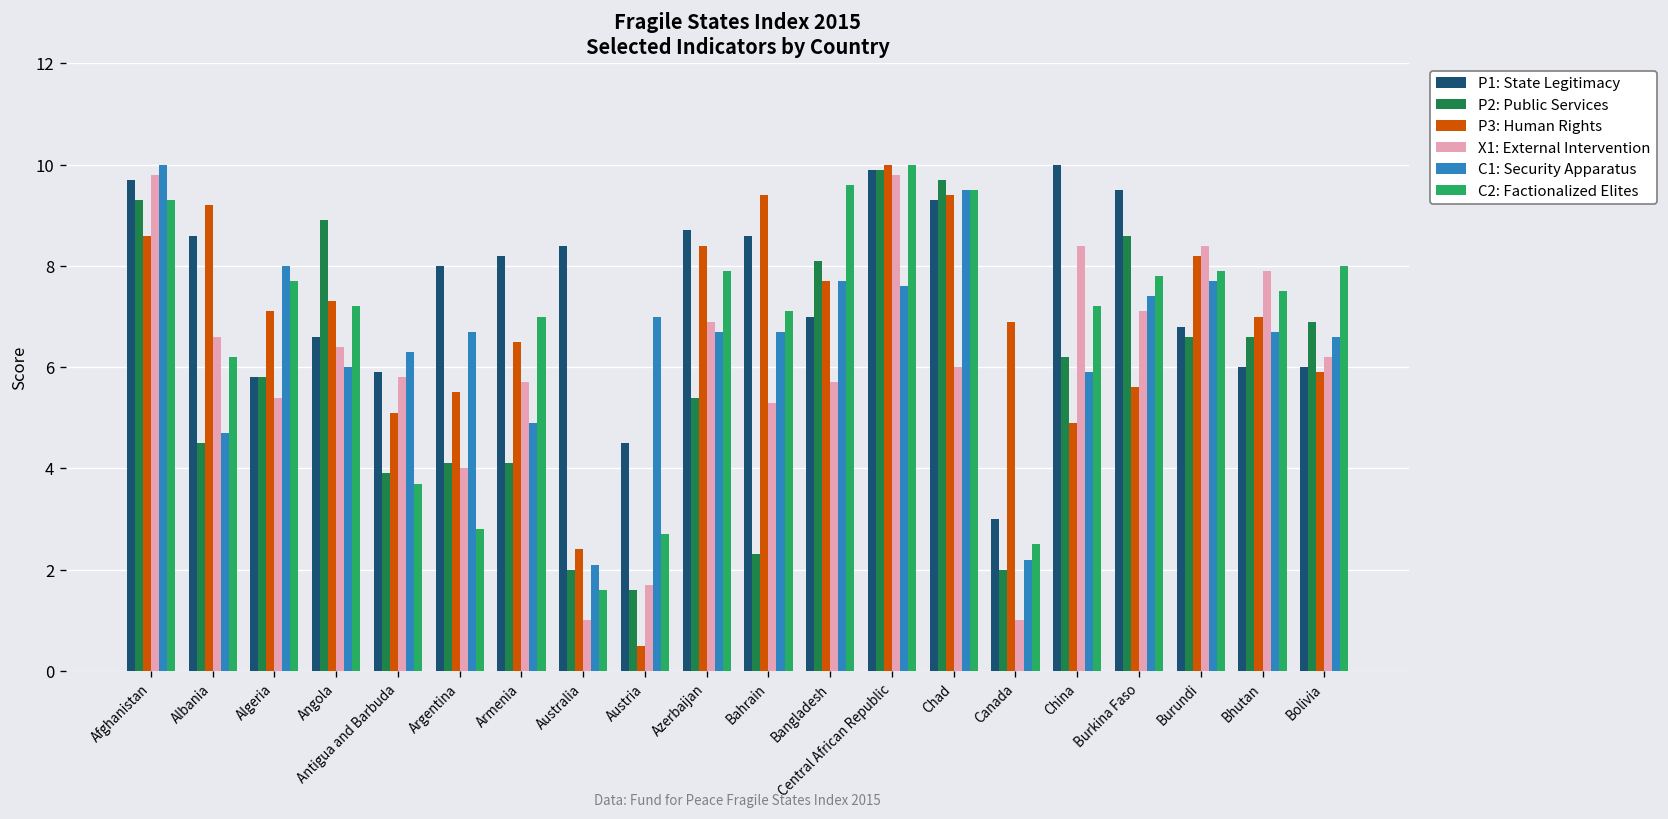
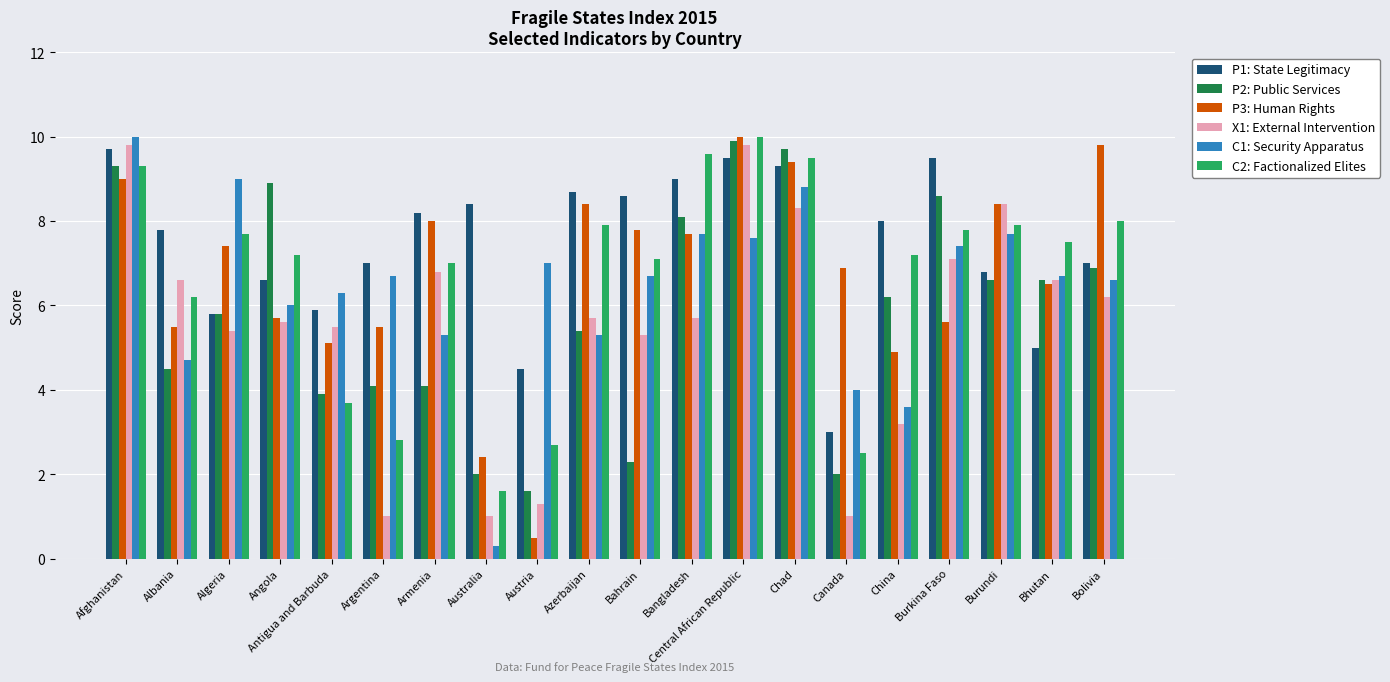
P3: Human Rights, Afghanistan: 8.6 -> 9.0
P1: State Legitimacy, Albania: 8.6 -> 7.8
P3: Human Rights, Albania: 9.2 -> 5.5
P3: Human Rights, Algeria: 7.1 -> 7.4
C1: Security Apparatus, Algeria: 8 -> 9
P3: Human Rights, Angola: 7.3 -> 5.7
X1: External Intervention, Angola: 6.4 -> 5.6
X1: External Intervention, Antigua and Barbuda: 5.8 -> 5.5
P1: State Legitimacy, Argentina: 8 -> 7
X1: External Intervention, Argentina: 4 -> 1
P3: Human Rights, Armenia: 6.5 -> 8.0
X1: External Intervention, Armenia: 5.7 -> 6.8
C1: Security Apparatus, Armenia: 4.9 -> 5.3
C1: Security Apparatus, Australia: 2.1 -> 0.3
X1: External Intervention, Austria: 1.7 -> 1.3
X1: External Intervention, Azerbaijan: 6.9 -> 5.7
C1: Security Apparatus, Azerbaijan: 6.7 -> 5.3
P3: Human Rights, Bahrain: 9.4 -> 7.8
P1: State Legitimacy, Bangladesh: 7 -> 9
P1: State Legitimacy, Central African Republic: 9.9 -> 9.5
X1: External Intervention, Chad: 6.0 -> 8.3
C1: Security Apparatus, Chad: 9.5 -> 8.8
C1: Security Apparatus, Canada: 2.2 -> 4.0
P1: State Legitimacy, China: 10 -> 8
X1: External Intervention, China: 8.4 -> 3.2
C1: Security Apparatus, China: 5.9 -> 3.6
P3: Human Rights, Burundi: 8.2 -> 8.4
P1: State Legitimacy, Bhutan: 6 -> 5
P3: Human Rights, Bhutan: 7.0 -> 6.5
X1: External Intervention, Bhutan: 7.9 -> 6.6
P1: State Legitimacy, Bolivia: 6 -> 7
P3: Human Rights, Bolivia: 5.9 -> 9.8
